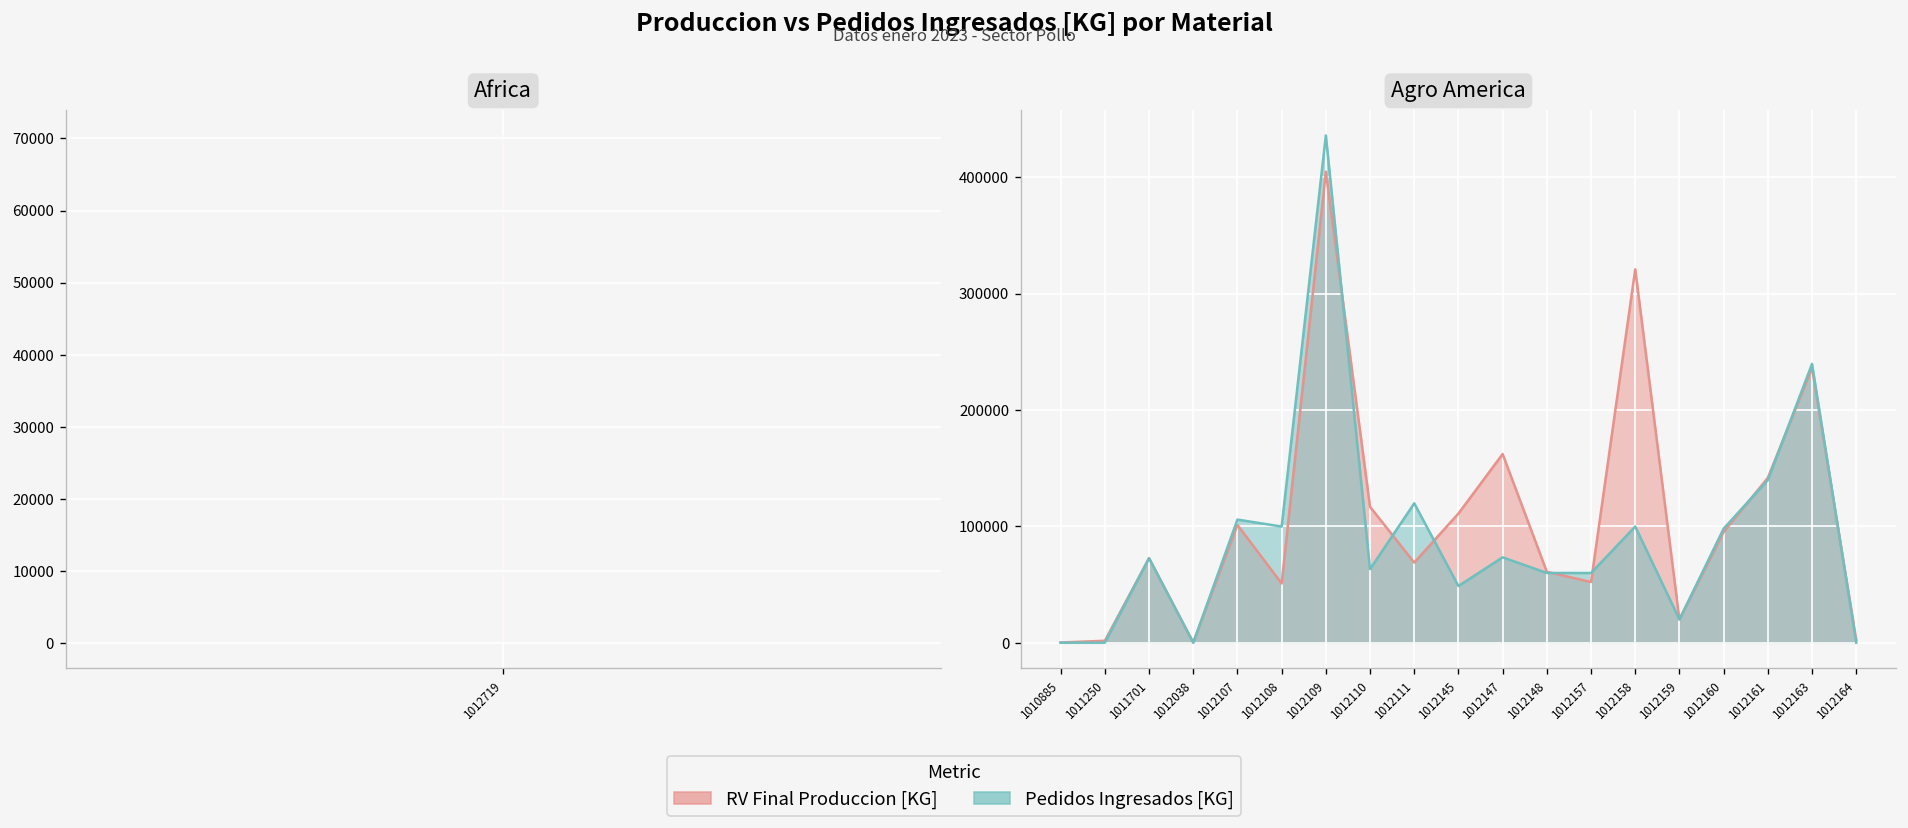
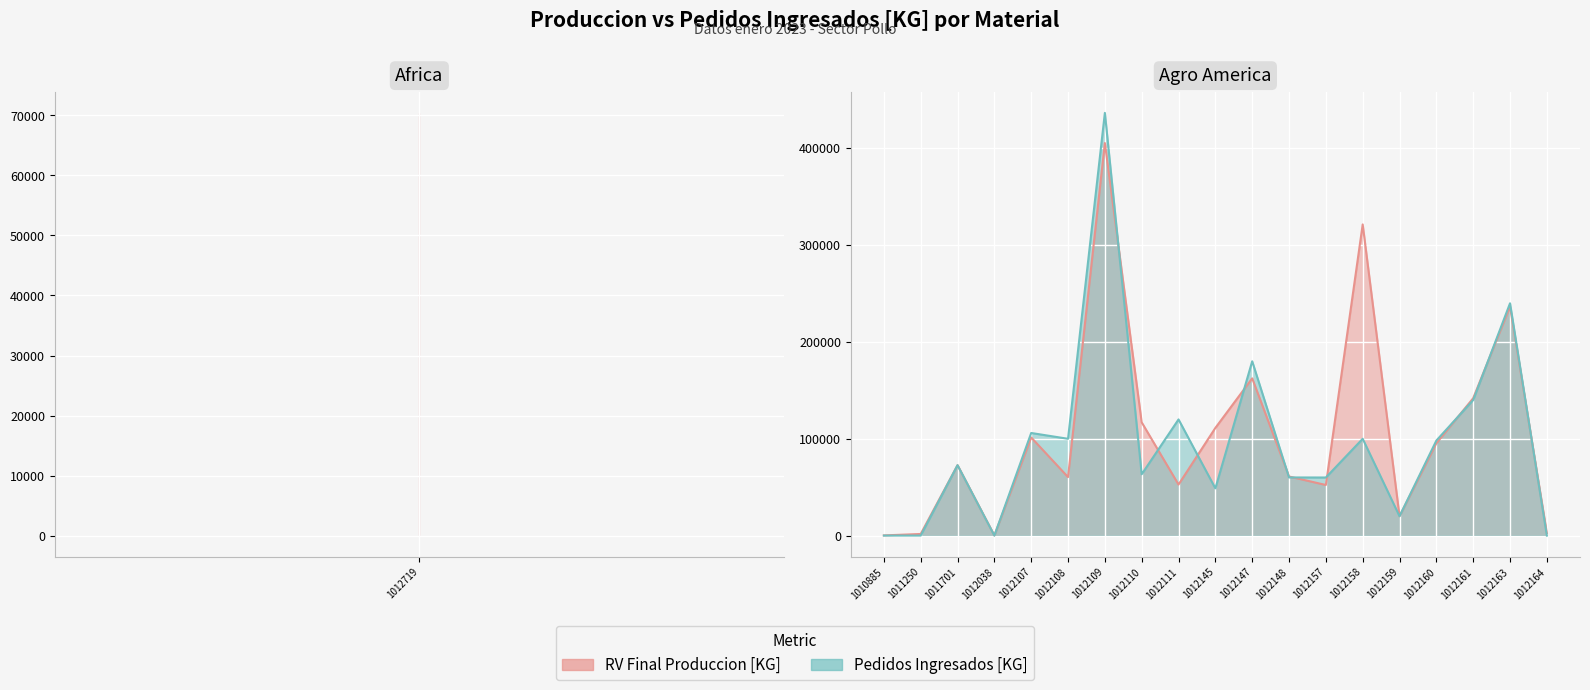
Agro America, RV Final Produccion [KG], 1012108: 50000 -> 60000
Agro America, RV Final Produccion [KG], 1012111: 70000 -> 50000
Agro America, Pedidos Ingresados [KG], 1012147: 70000 -> 180000
